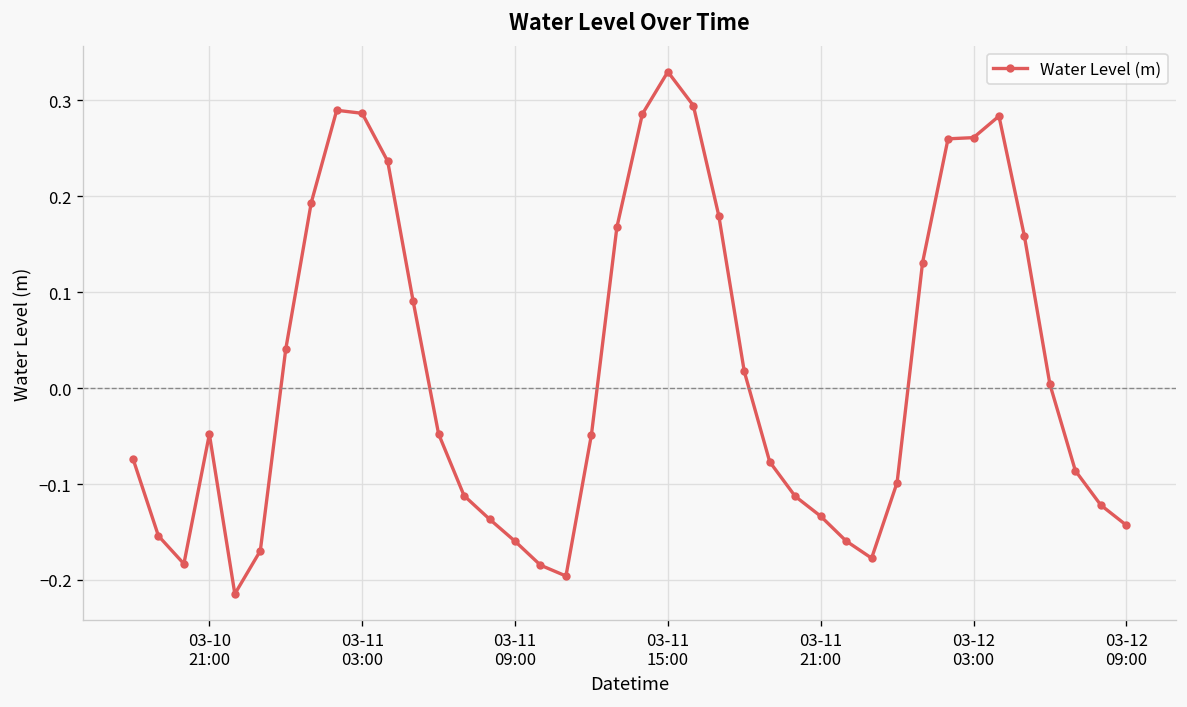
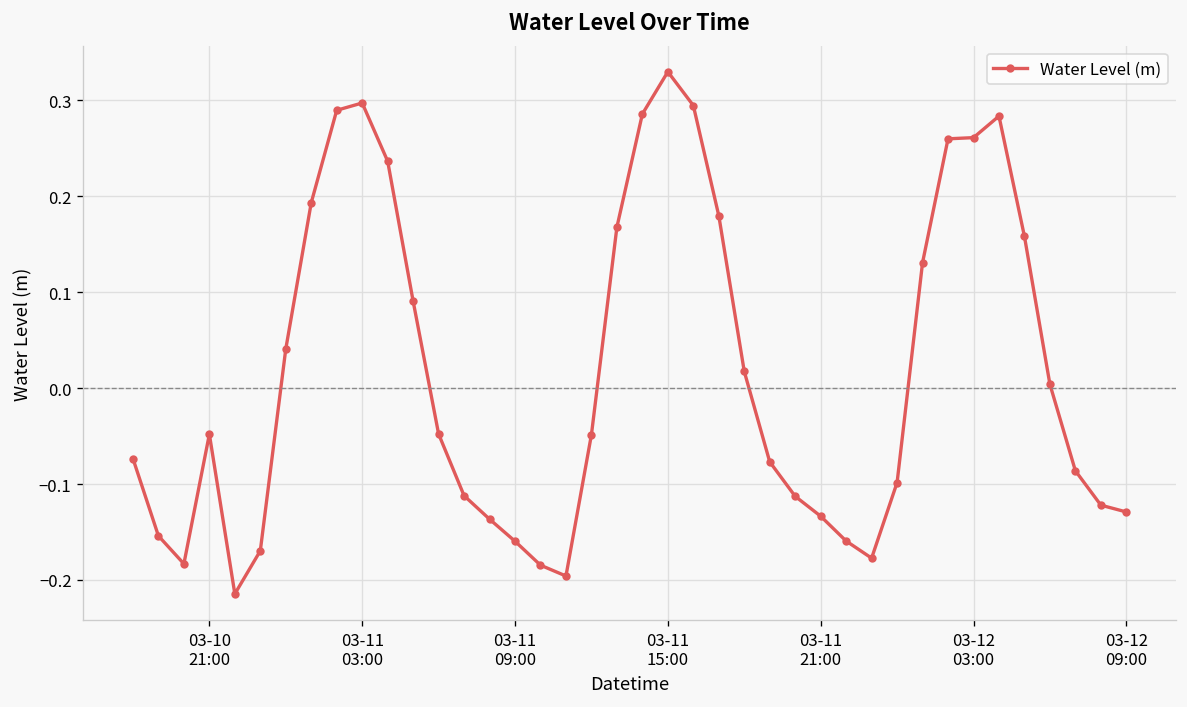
03-11 03:00: 0.29 -> 0.30
03-12 09:00: -0.14 -> -0.13
